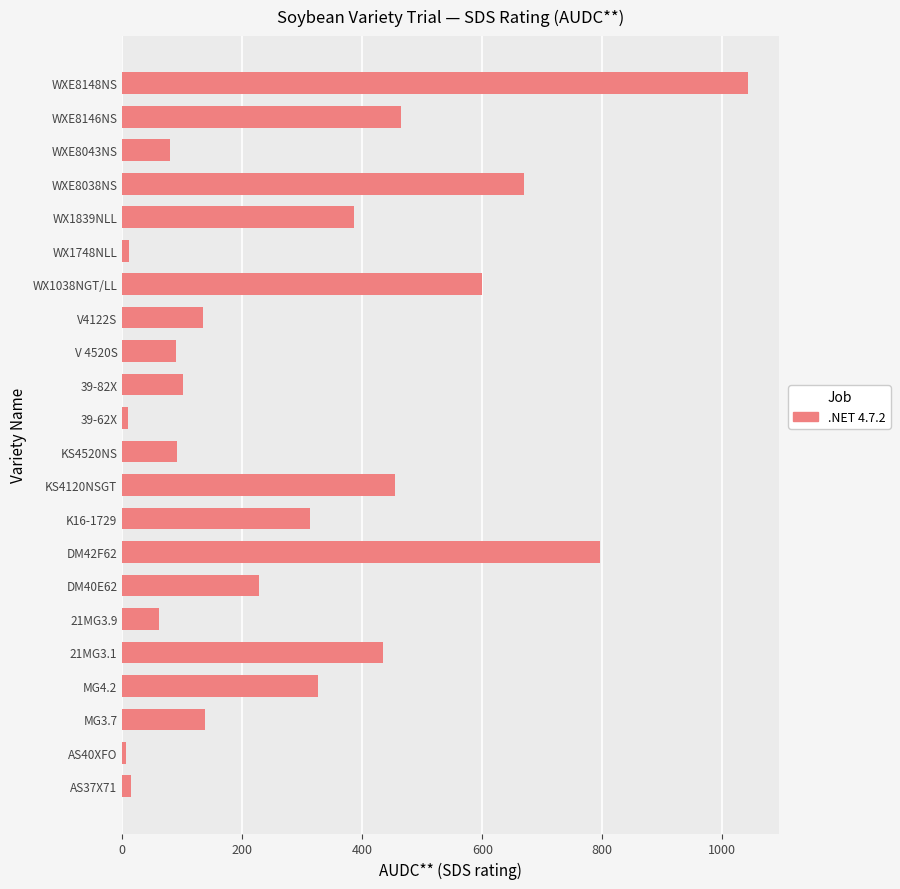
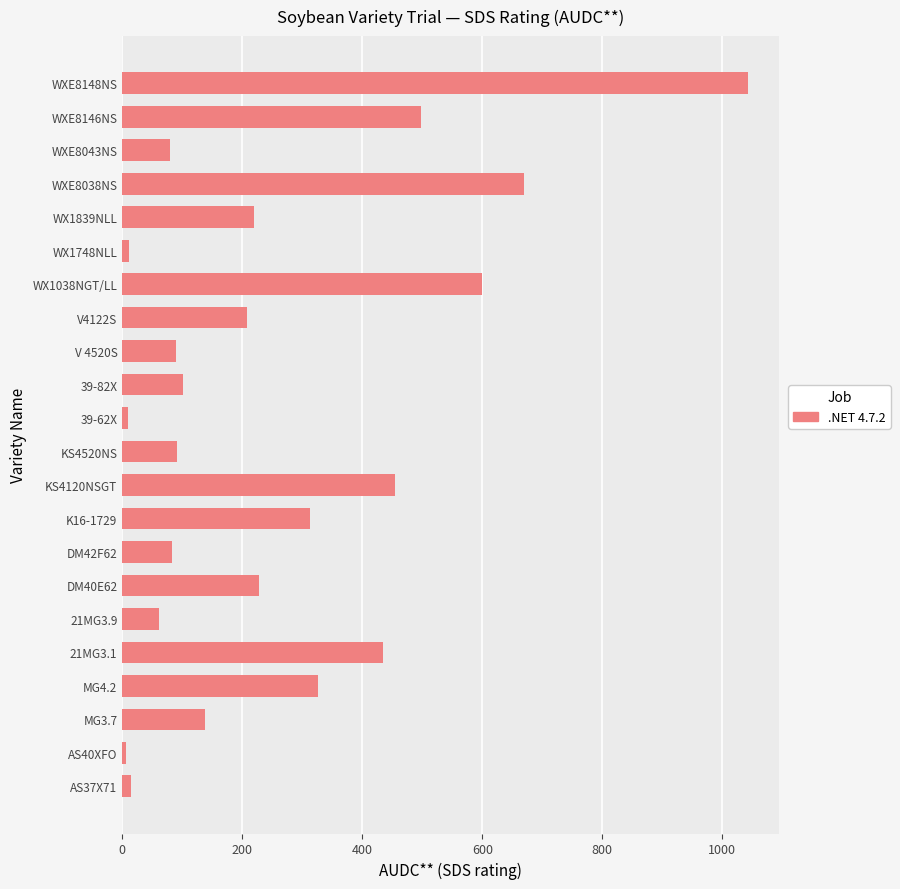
WXE8146NS: 460 -> 500
WX1839NLL: 390 -> 220
V4122S: 140 -> 210
DM42F62: 800 -> 80
